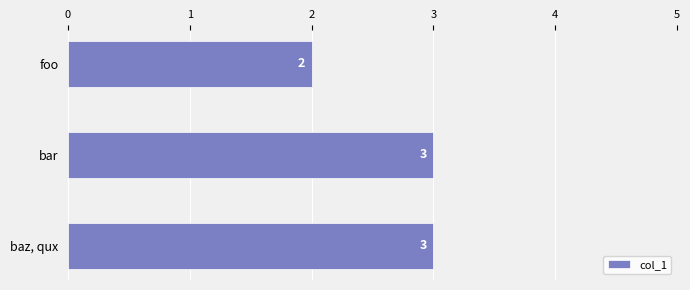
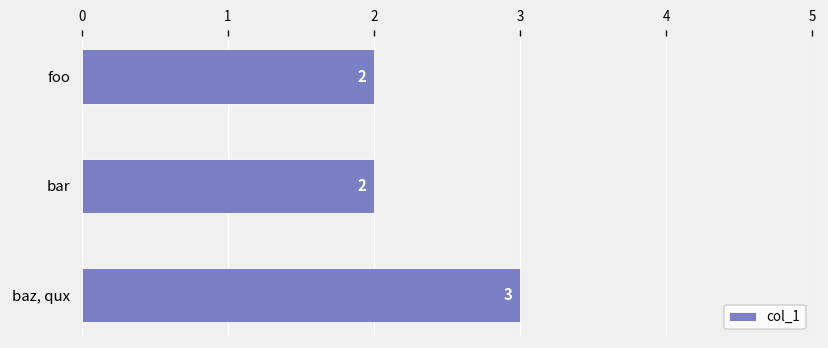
bar: 3 -> 2
